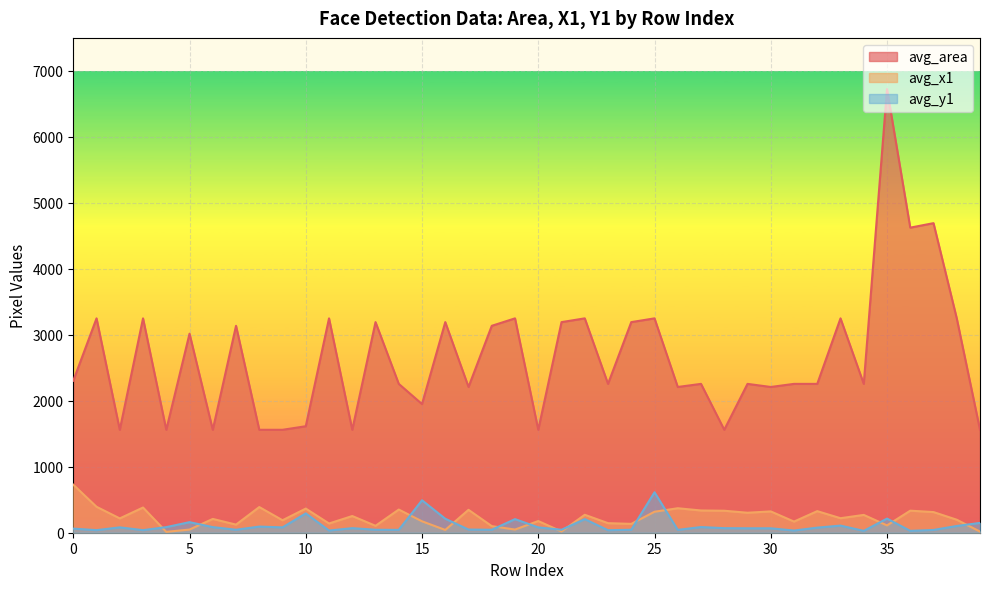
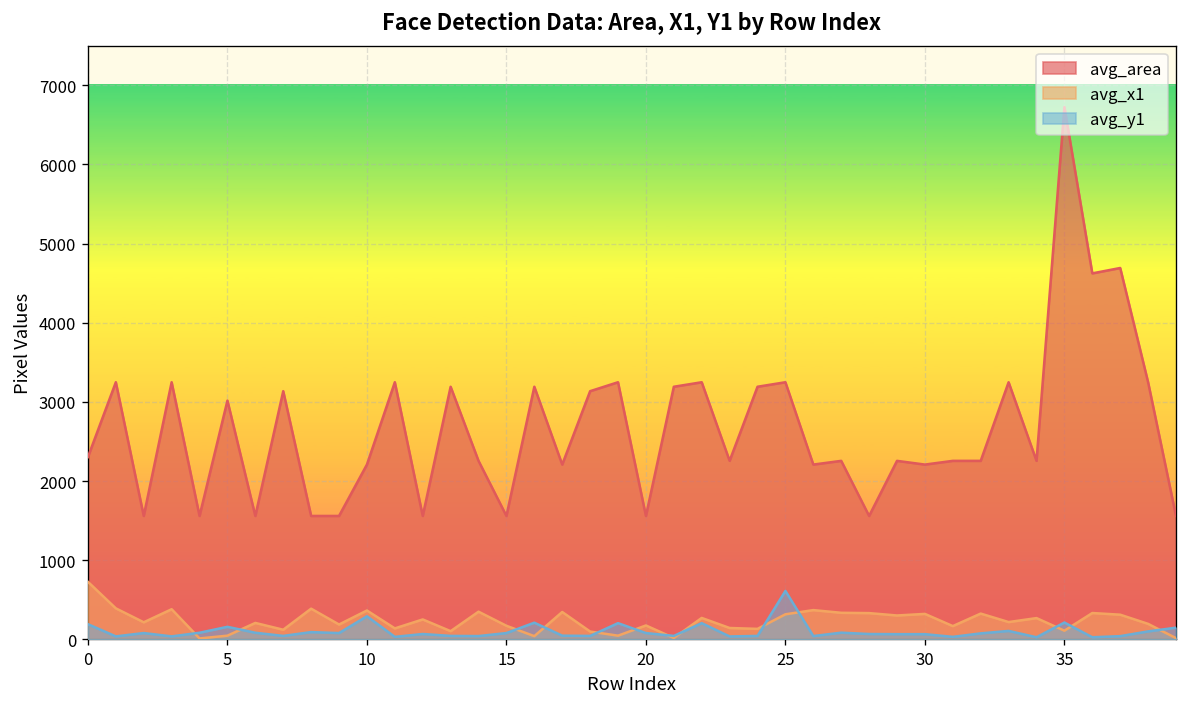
avg_y1, 0: 100 -> 200
avg_area, 10: 1600 -> 2200
avg_area, 15: 2000 -> 1600
avg_y1, 15: 500 -> 100
